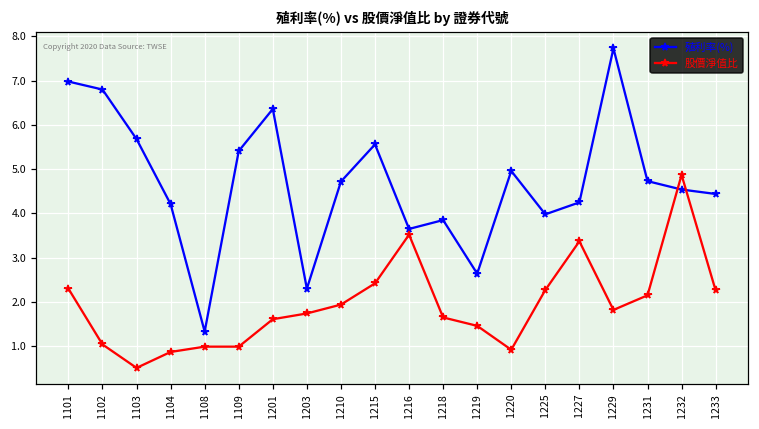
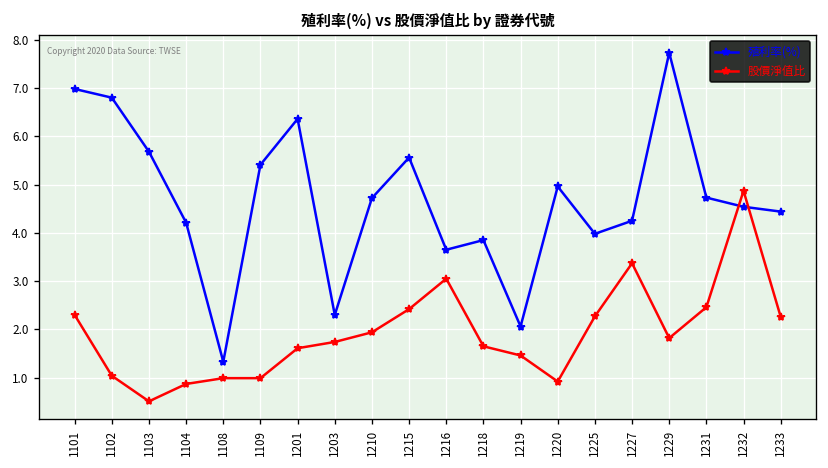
股價淨值比, 1216: 3.5 -> 3.1
殖利率(%), 1219: 2.6 -> 2.1
股價淨值比, 1231: 2.2 -> 2.5
